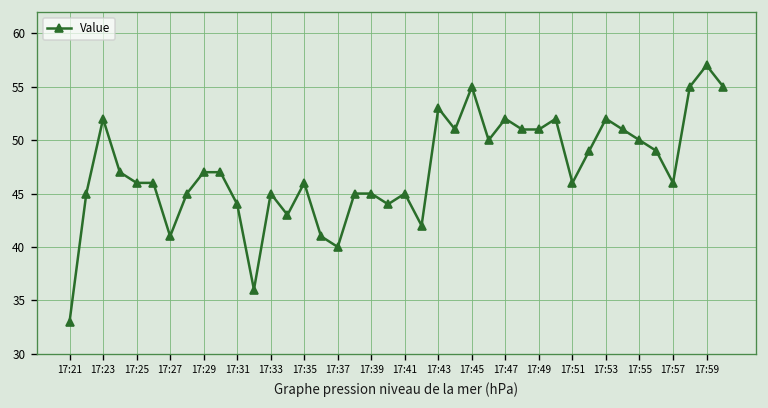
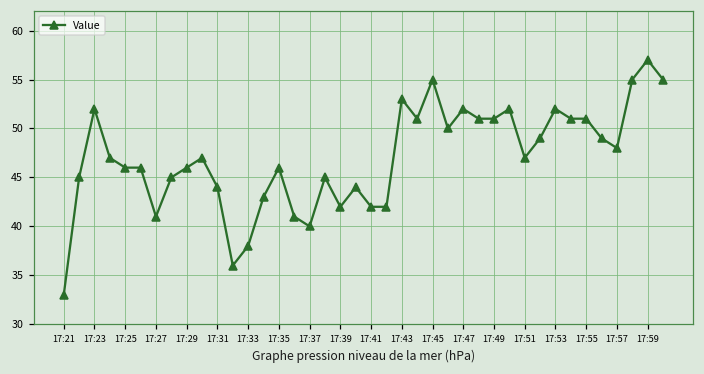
17:29: 47 -> 46
17:33: 45 -> 38
17:39: 45 -> 42
17:41: 45 -> 42
17:51: 46 -> 47
17:55: 50 -> 51
17:57: 46 -> 48
